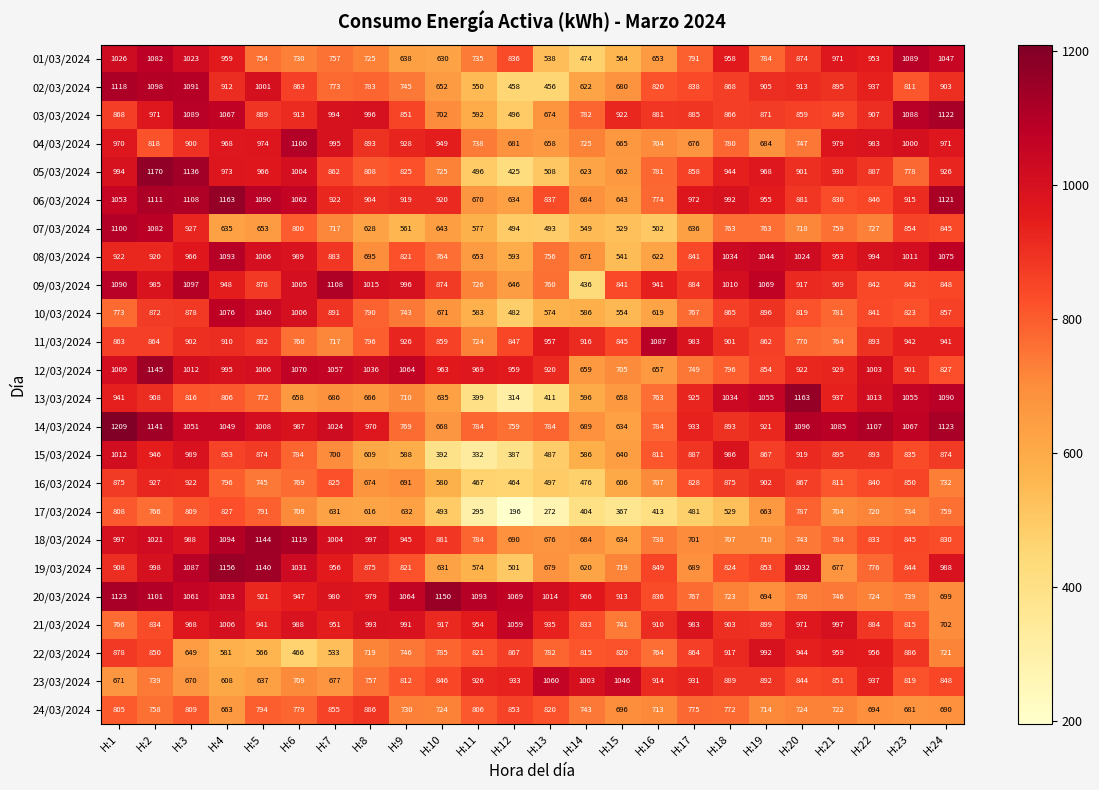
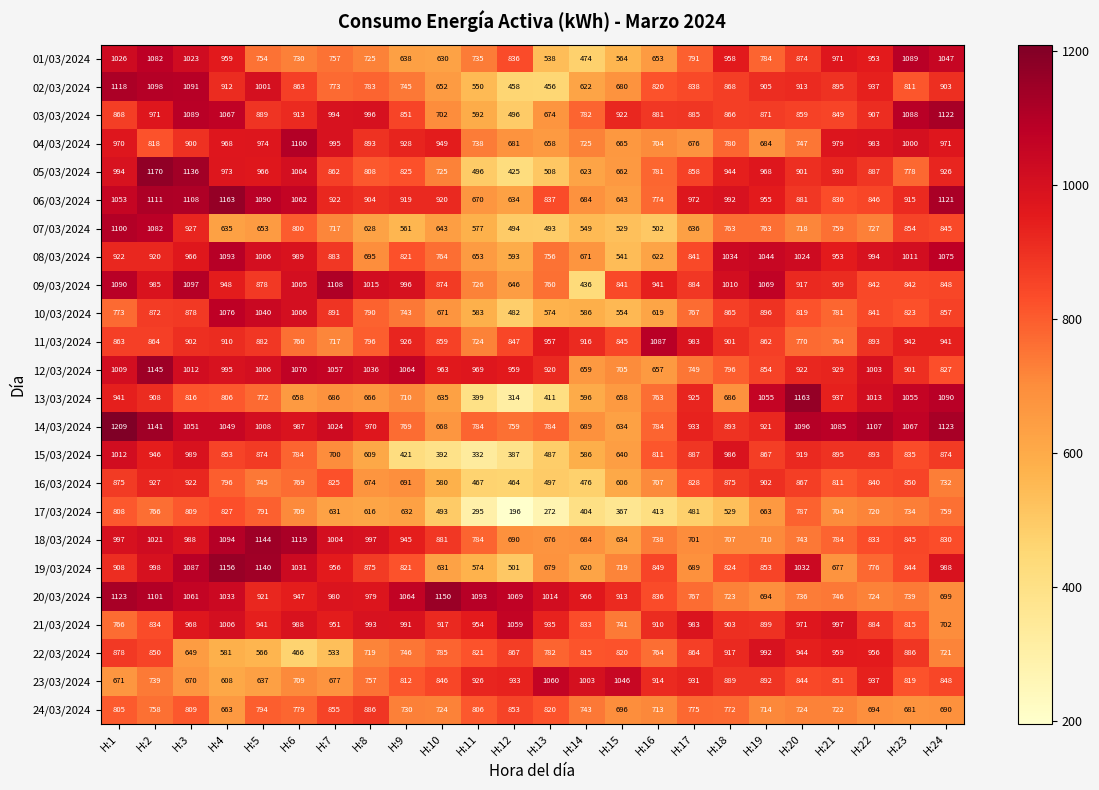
13/03/2024, H:18: 1034 -> 686
15/03/2024, H:9: 588 -> 421
